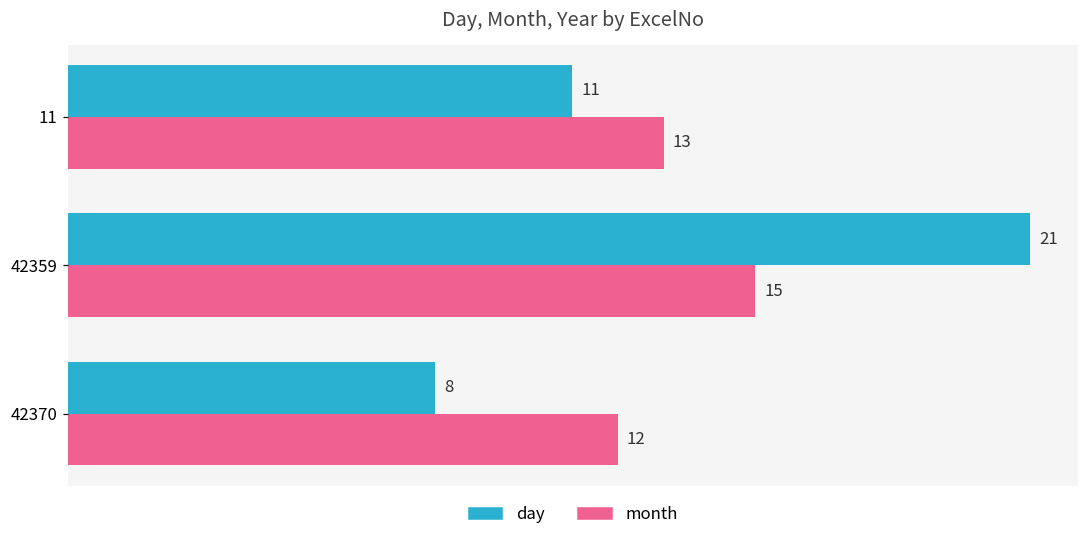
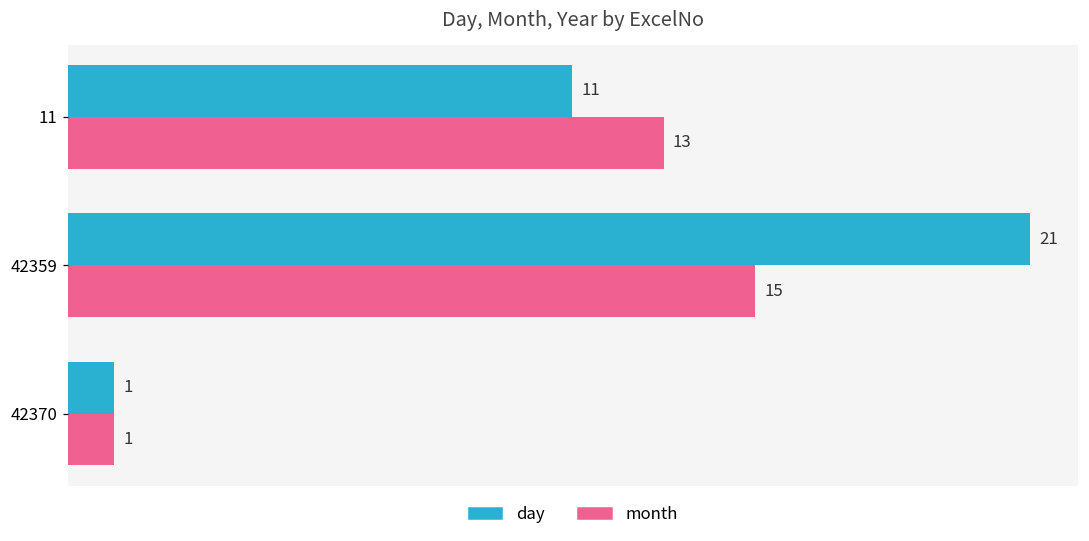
day, 42370: 8 -> 1
month, 42370: 12 -> 1
